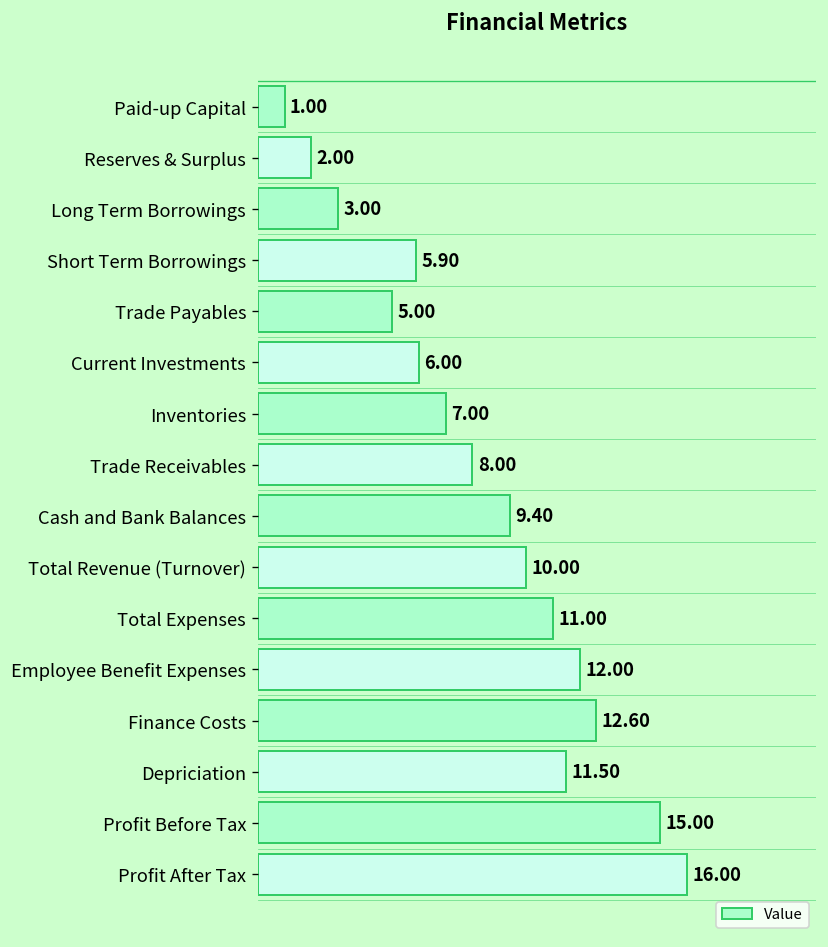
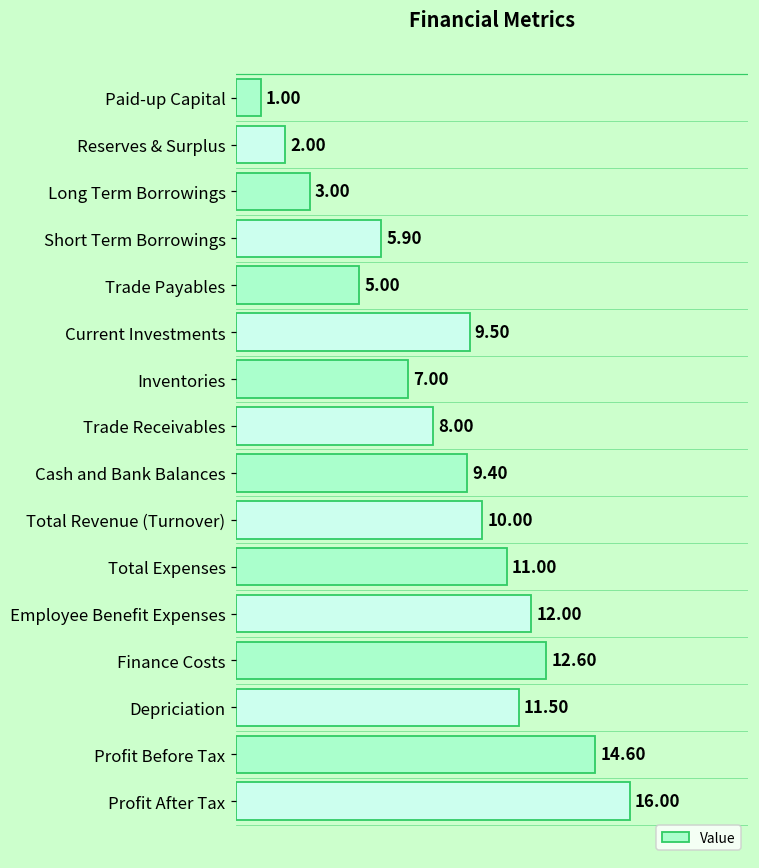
Current Investments: 6.00 -> 9.50
Profit Before Tax: 15.00 -> 14.60
